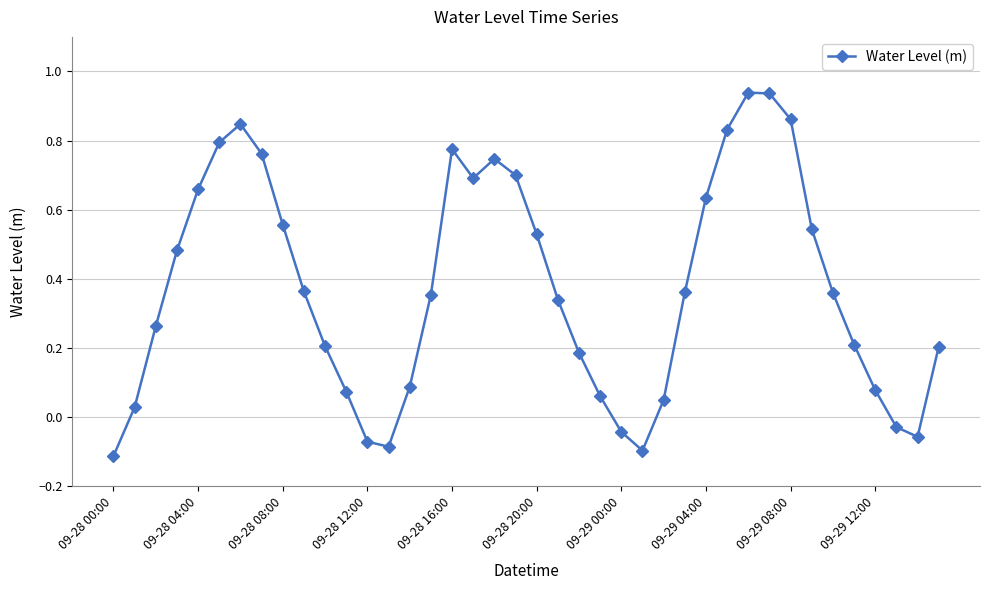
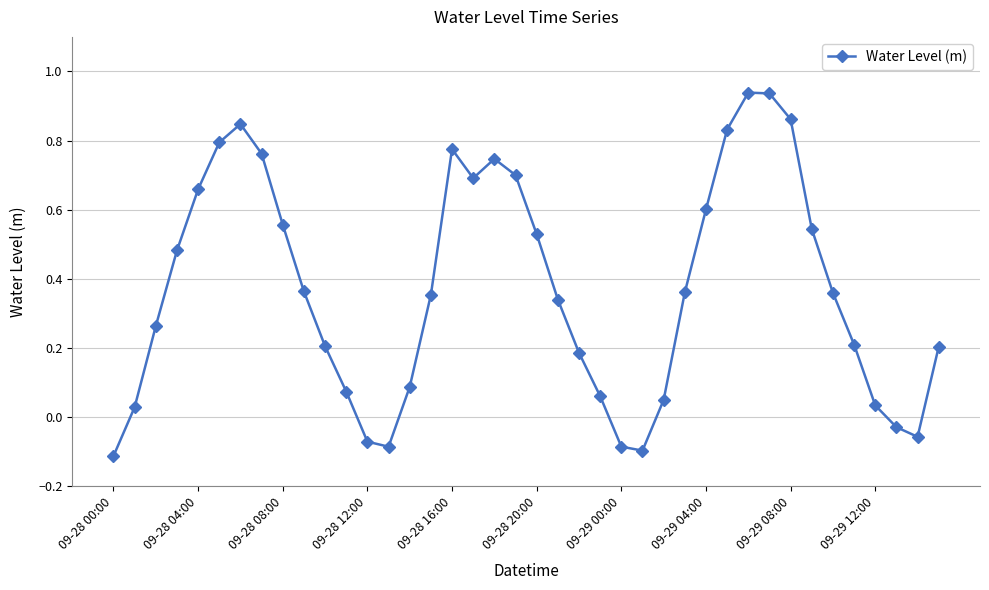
09-29 00:00: -0.04 -> -0.09
09-29 04:00: 0.63 -> 0.60
09-29 12:00: 0.08 -> 0.03
